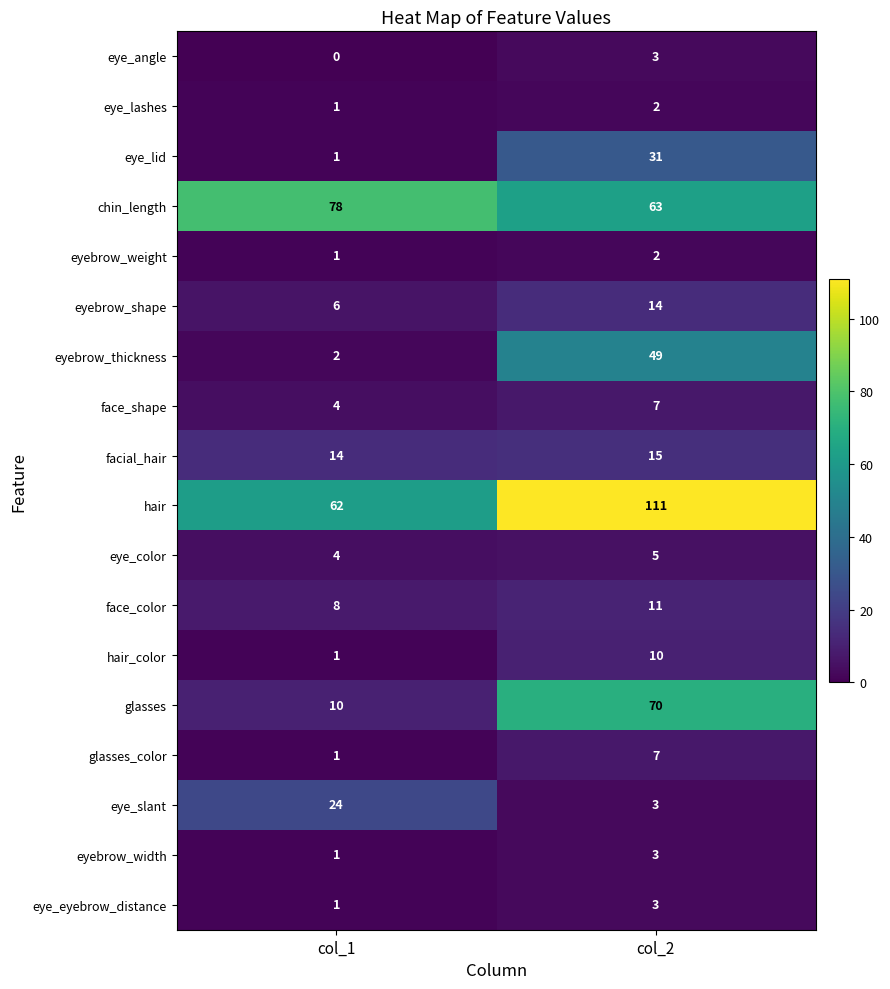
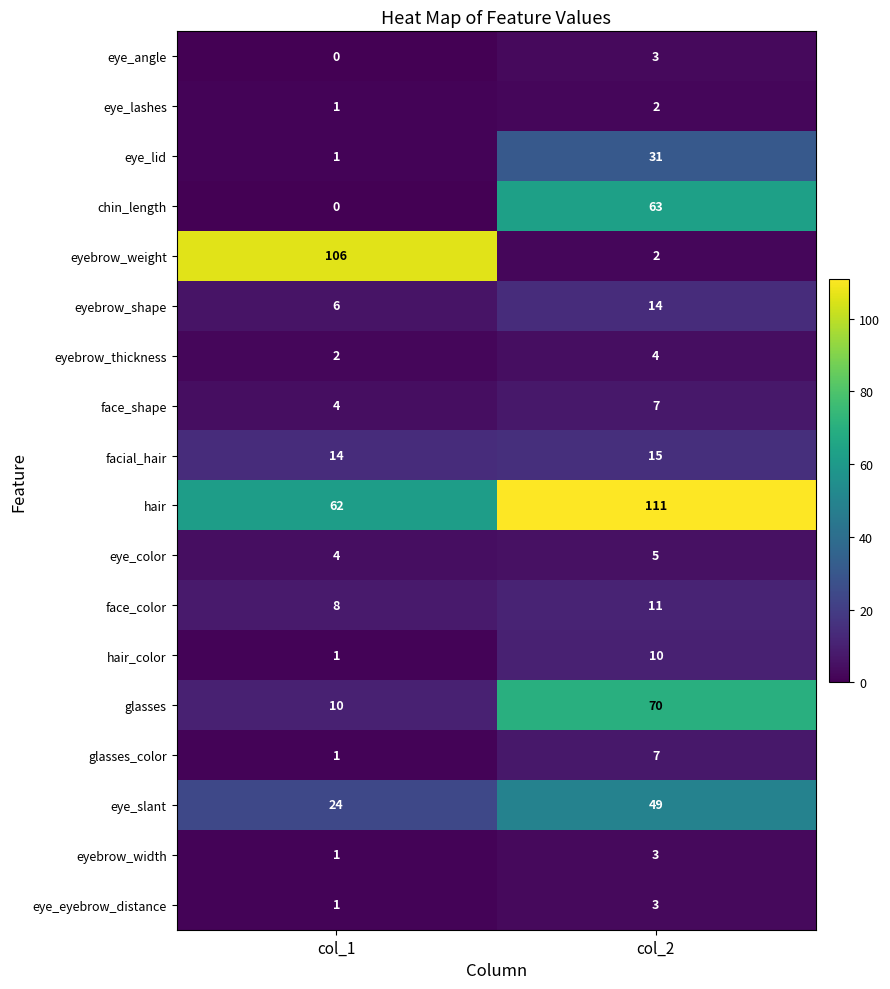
chin_length, col_1: 78 -> 0
eyebrow_weight, col_1: 1 -> 106
eyebrow_thickness, col_2: 49 -> 4
eye_slant, col_2: 3 -> 49
